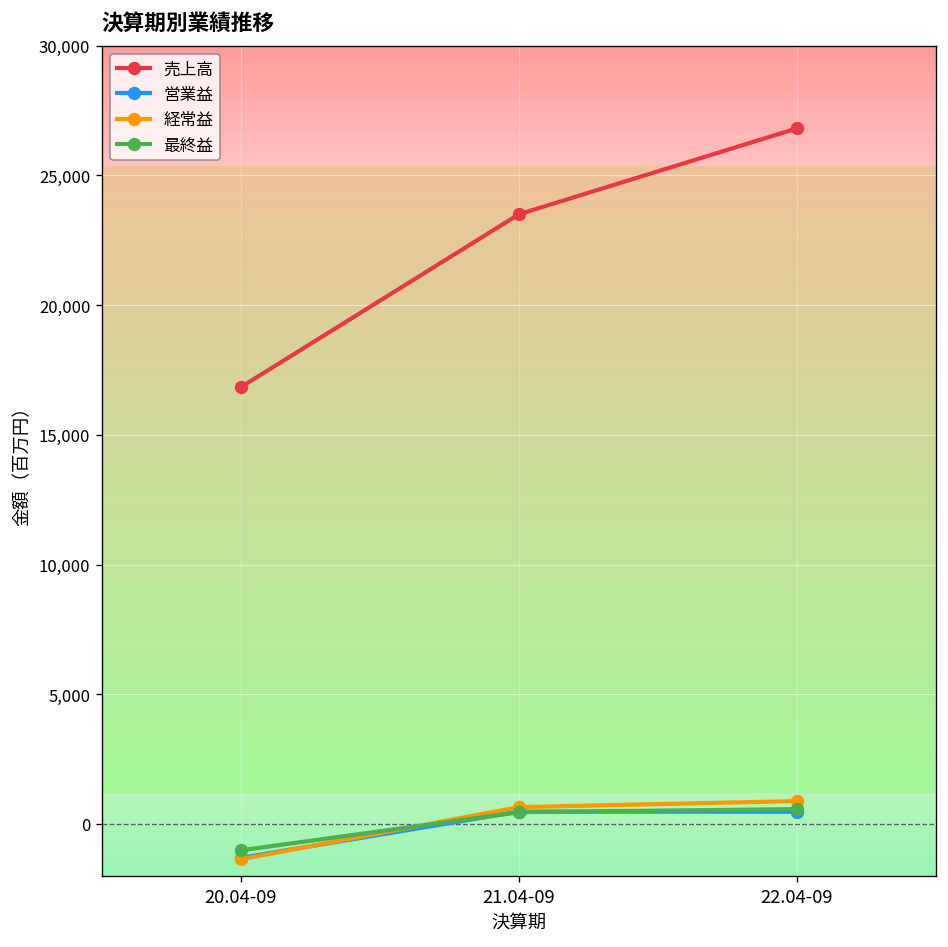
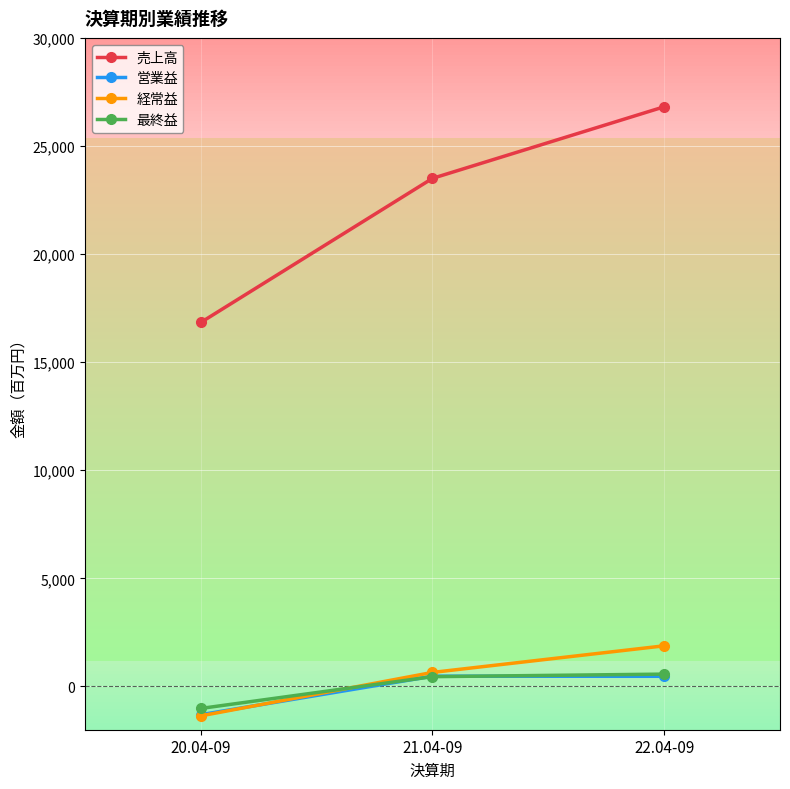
経常益, 22.04-09: 900 -> 1,900
